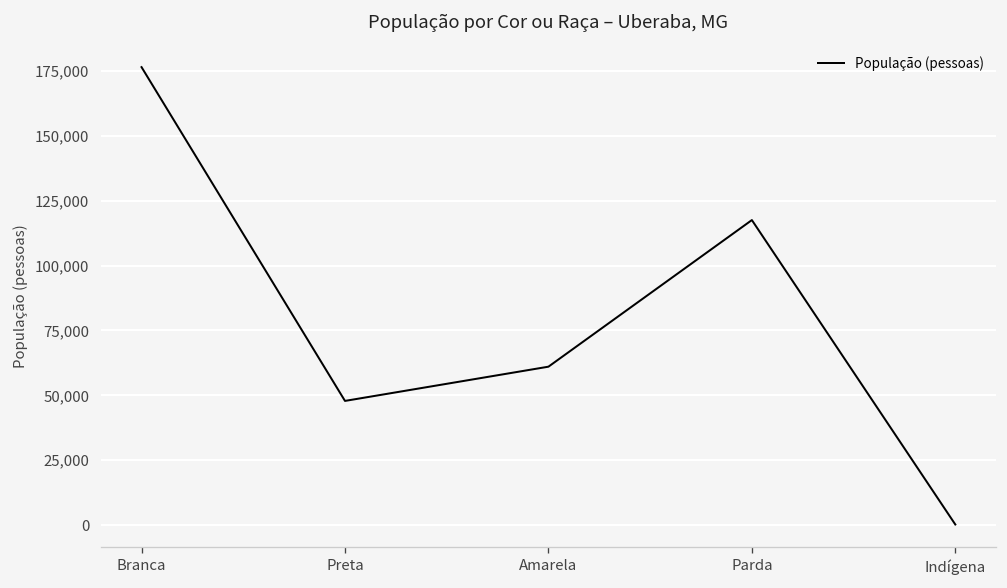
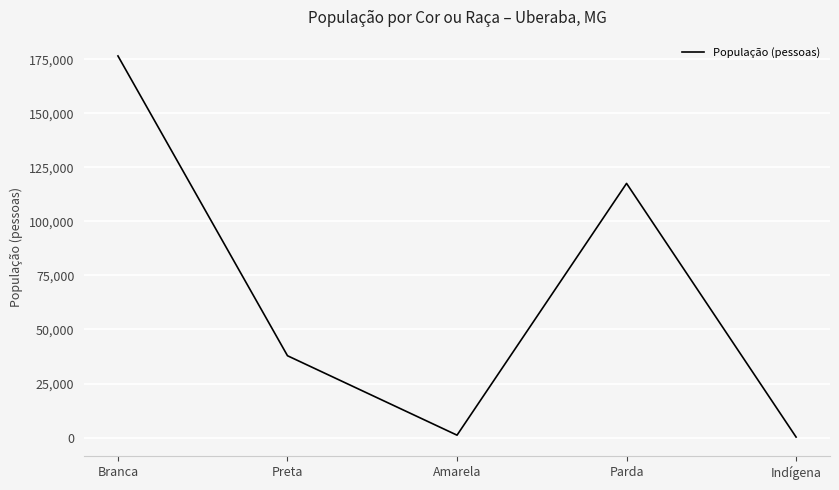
Preta: 48,000 -> 38,000
Amarela: 61,000 -> 1,000
